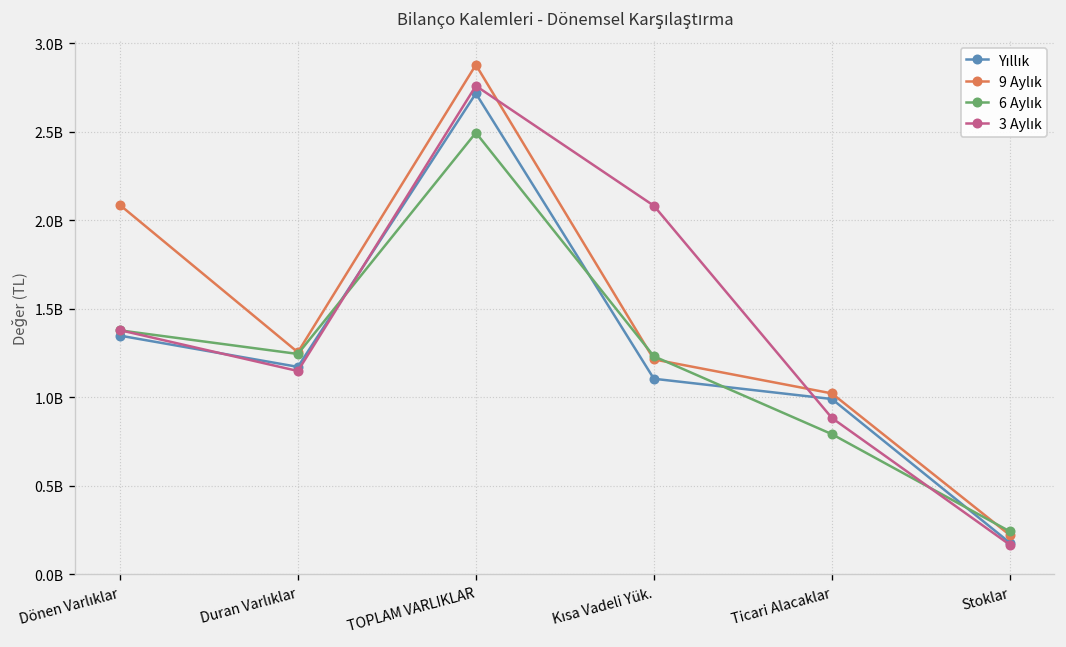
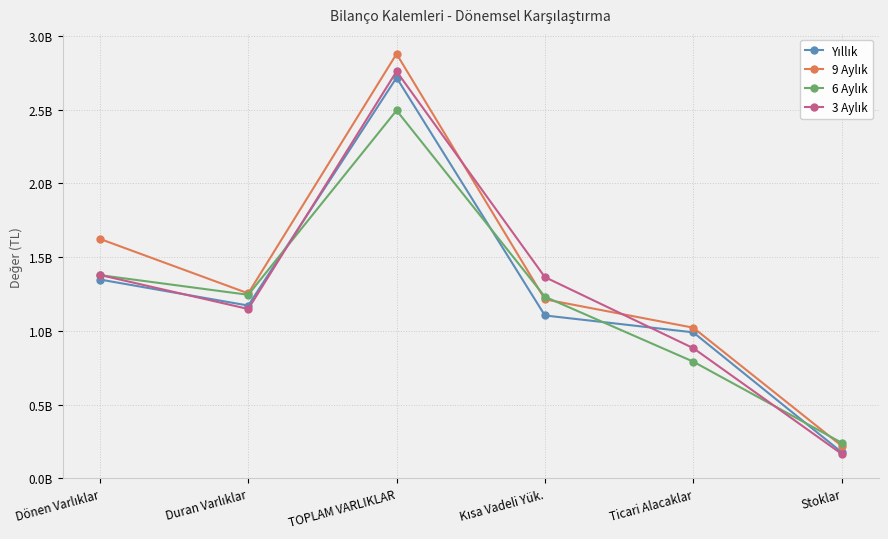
9 Aylık, Dönen Varlıklar: 2090000000 -> 1620000000
3 Aylık, Kısa Vadeli Yük.: 2080000000 -> 1360000000
